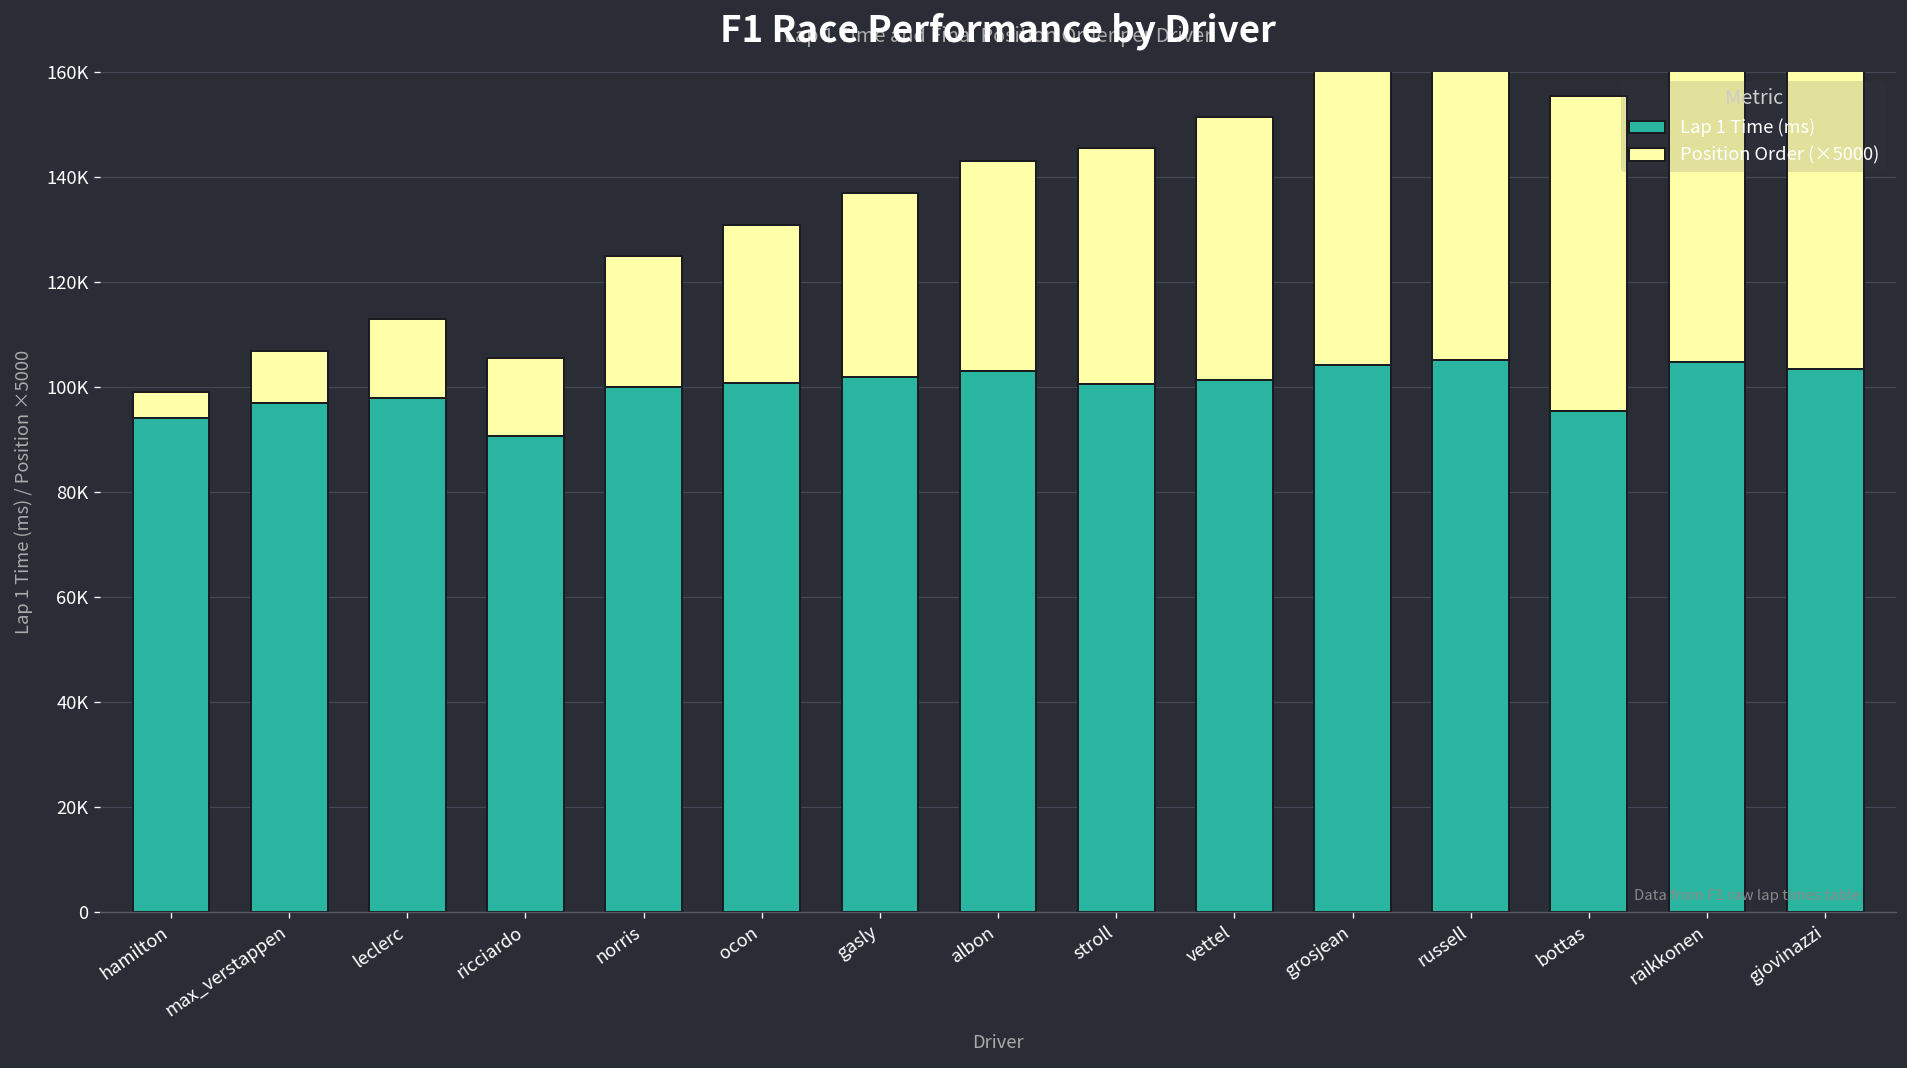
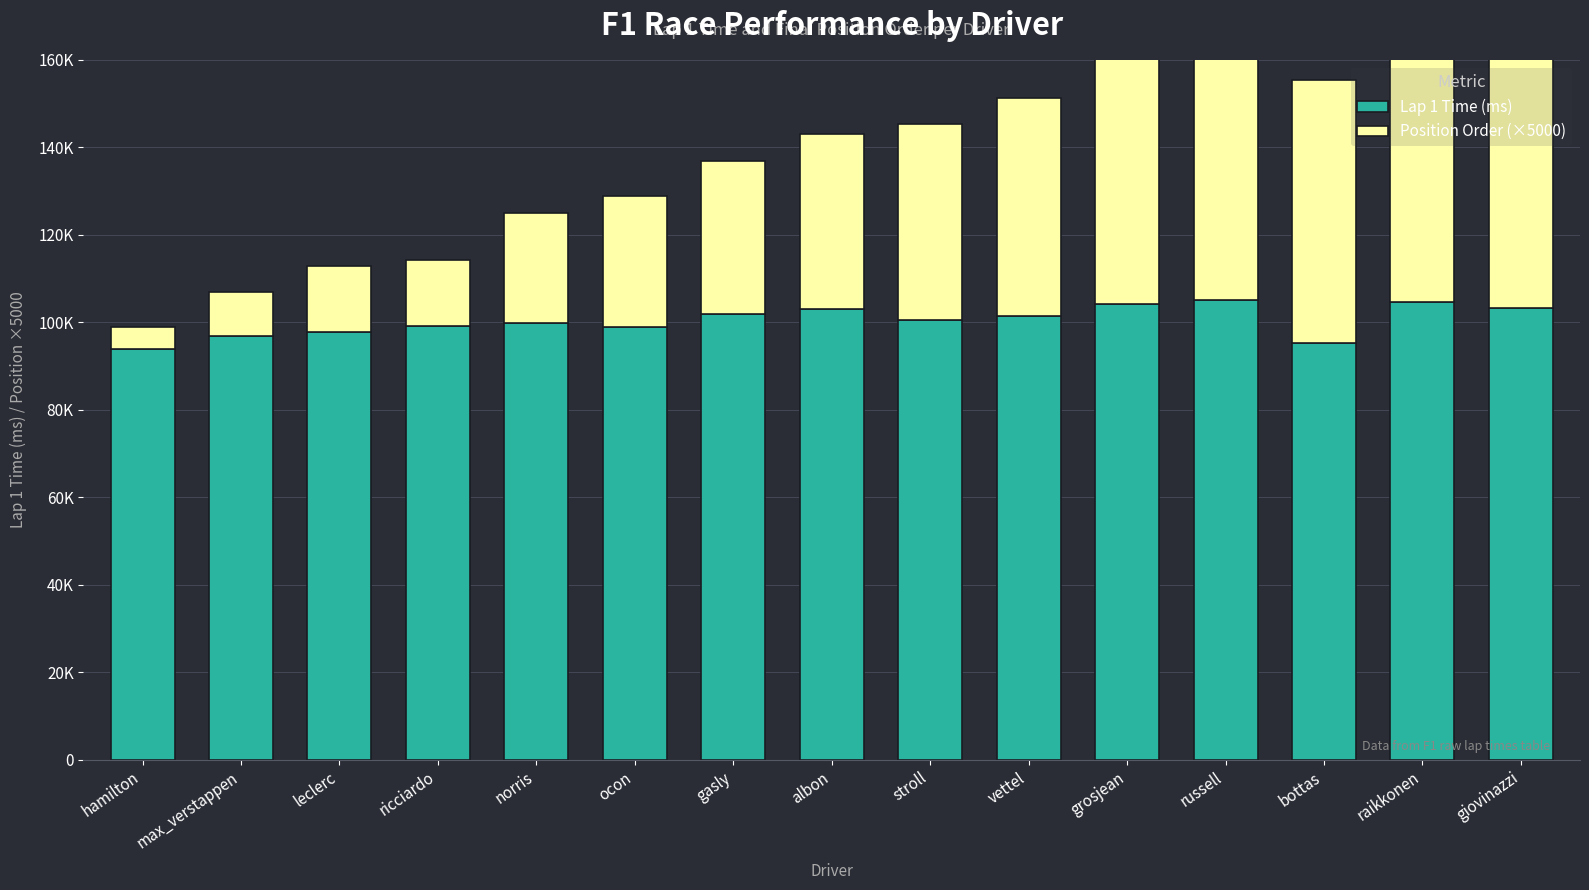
Lap 1 Time (ms), ricciardo: 91000 -> 99000
Lap 1 Time (ms), ocon: 101000 -> 99000
